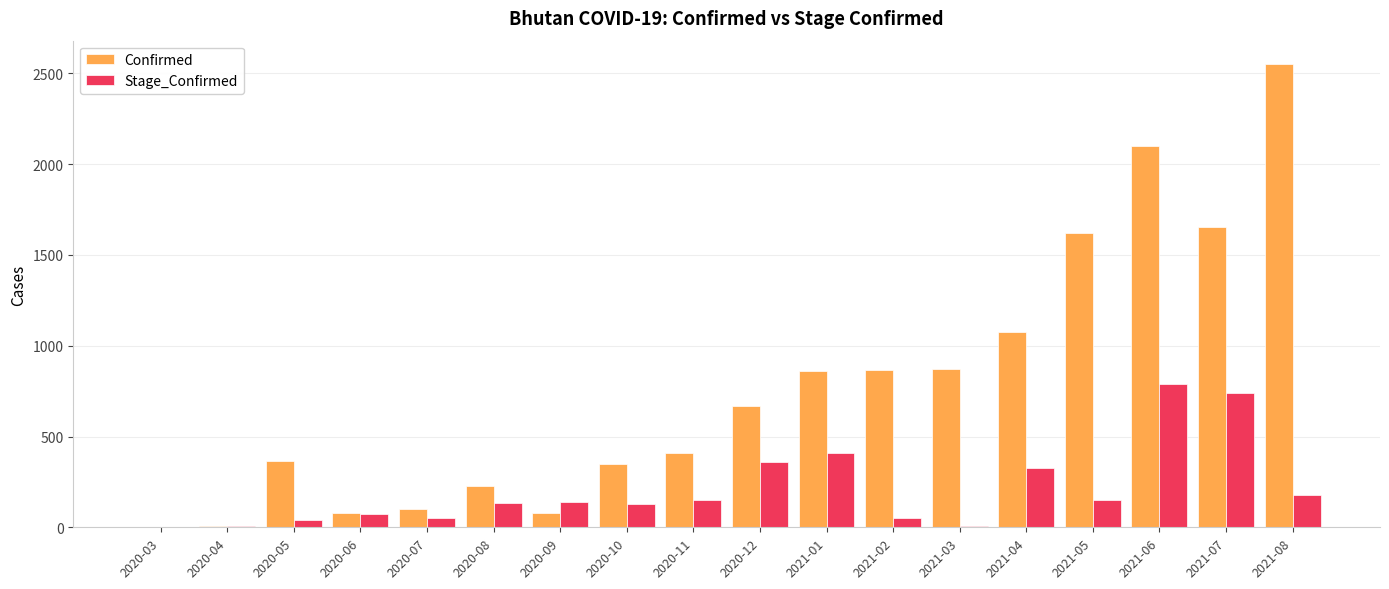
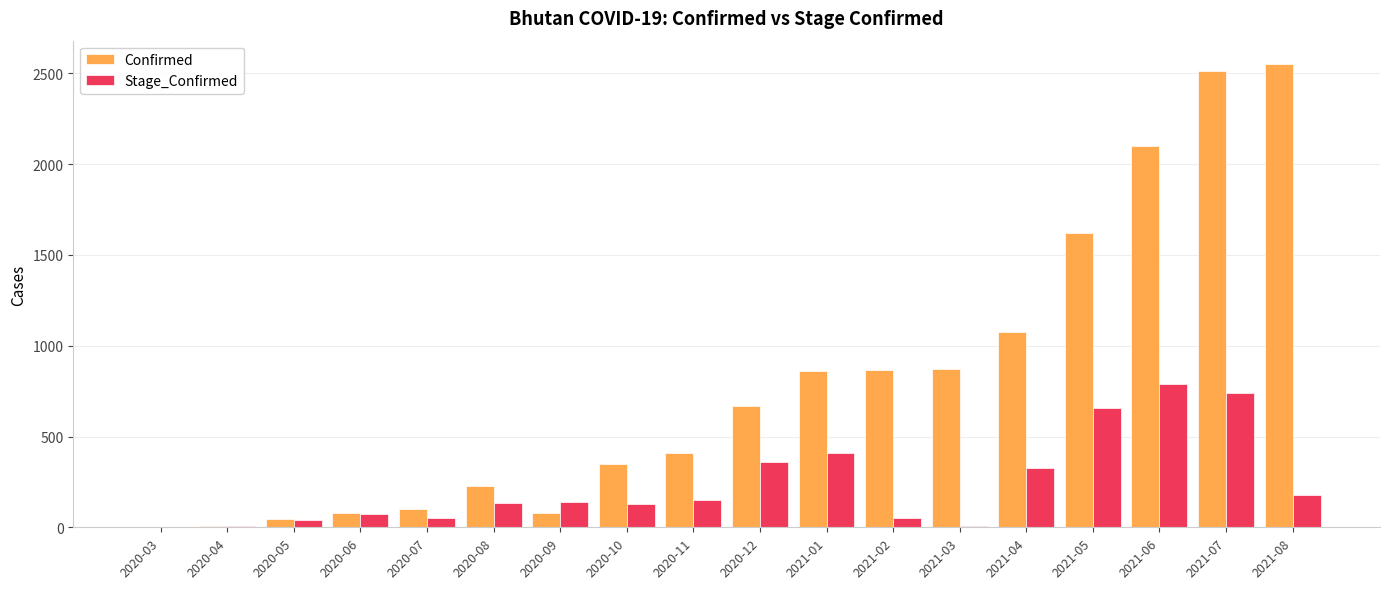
Confirmed, 2020-05: 370 -> 40
Stage_Confirmed, 2021-05: 150 -> 660
Confirmed, 2021-07: 1660 -> 2520
